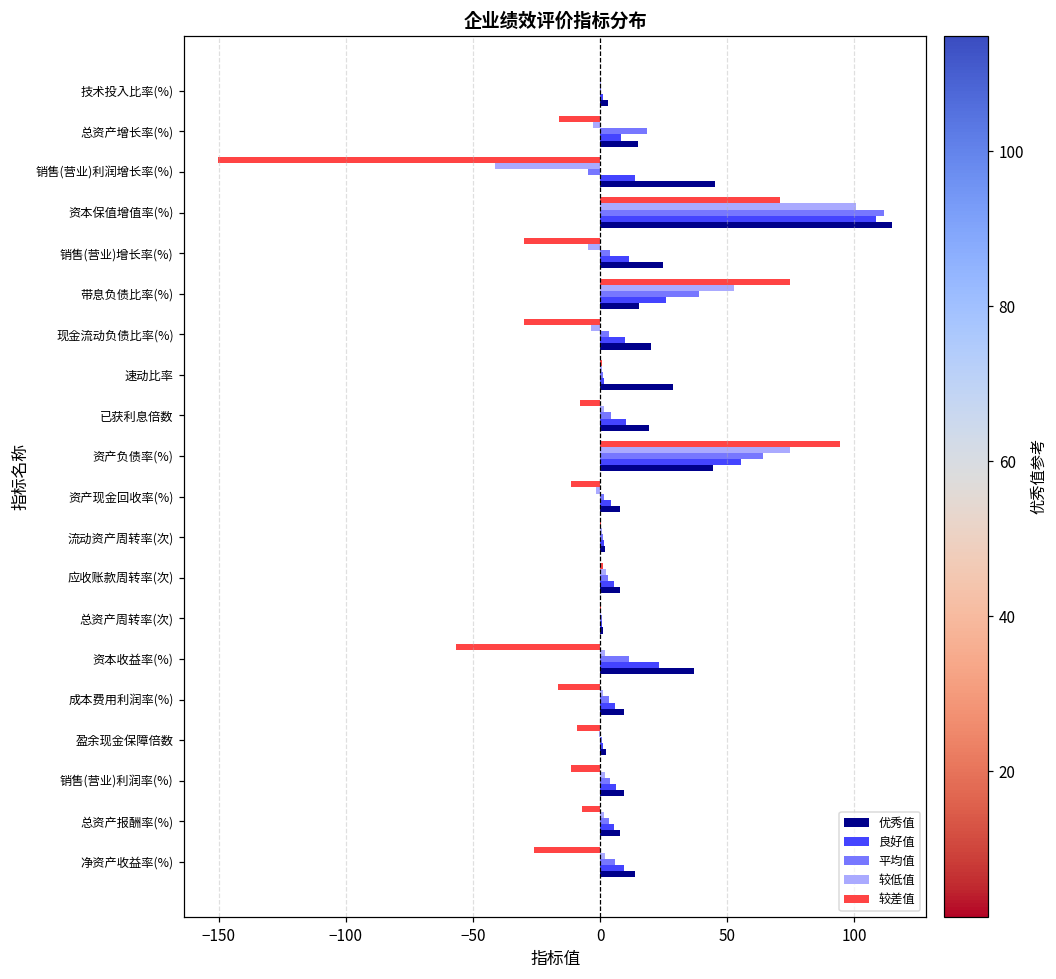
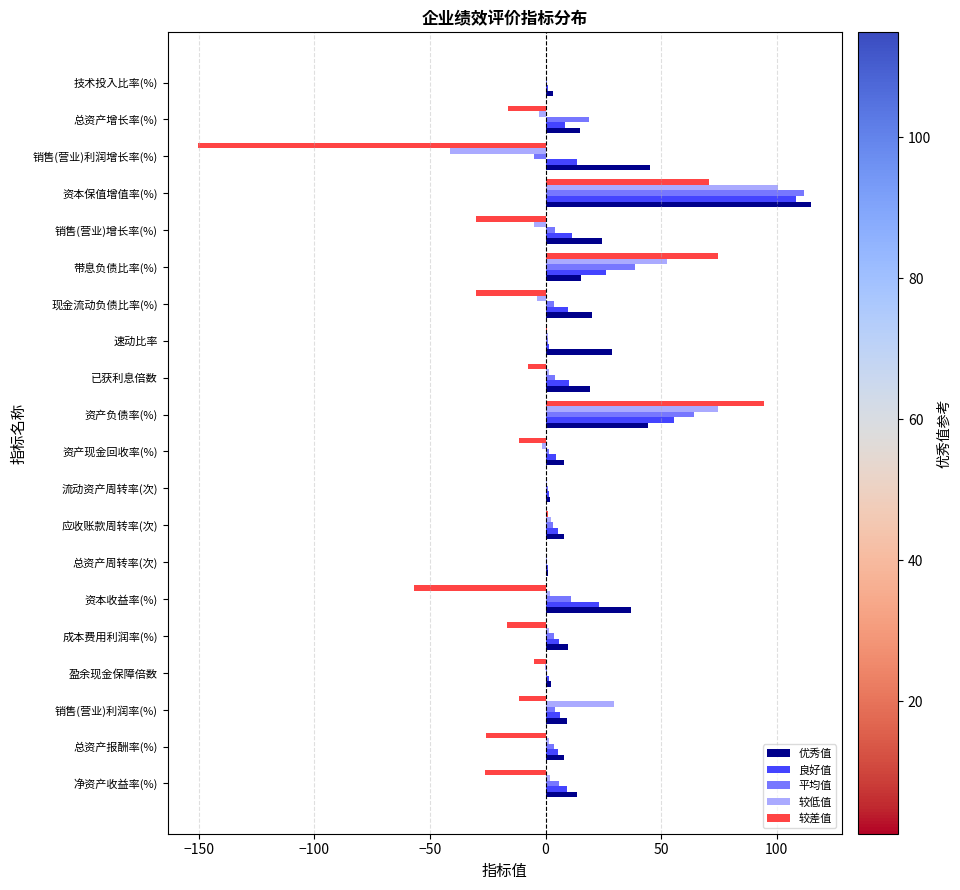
较差值, 盈余现金保障倍数: -9 -> -5
较低值, 销售(营业)利润率(%): 2 -> 30
较差值, 总资产报酬率(%): -7 -> -26
